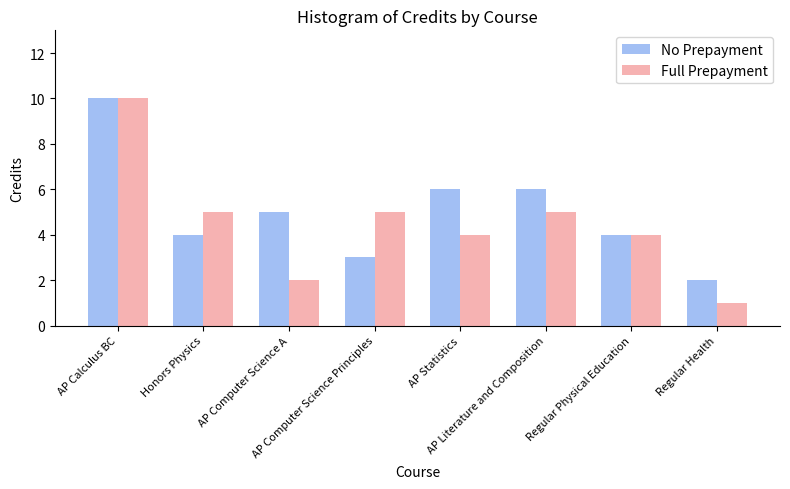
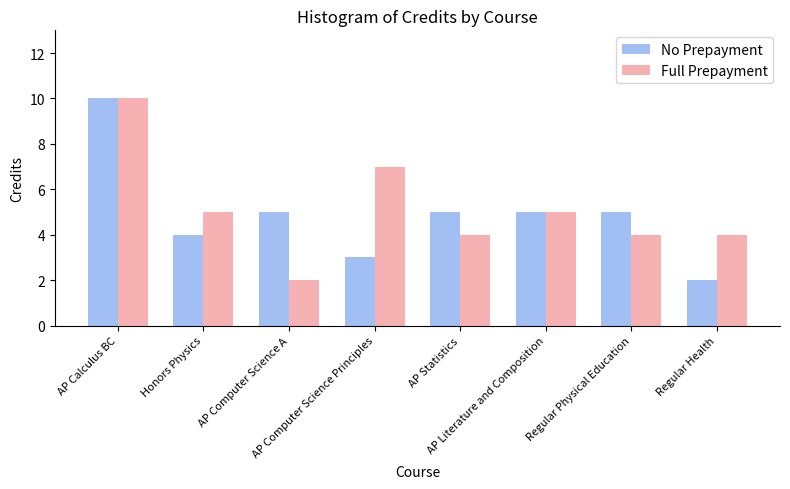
Full Prepayment, AP Computer Science Principles: 5 -> 7
No Prepayment, AP Statistics: 6 -> 5
No Prepayment, AP Literature and Composition: 6 -> 5
No Prepayment, Regular Physical Education: 4 -> 5
Full Prepayment, Regular Health: 1 -> 4
